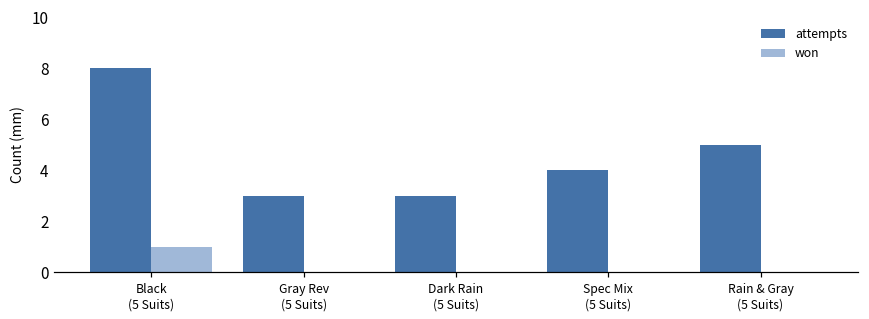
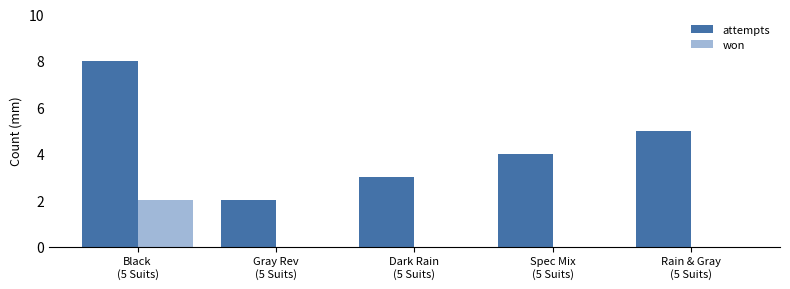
won, Black (5 Suits): 1 -> 2
attempts, Gray Rev (5 Suits): 3 -> 2
